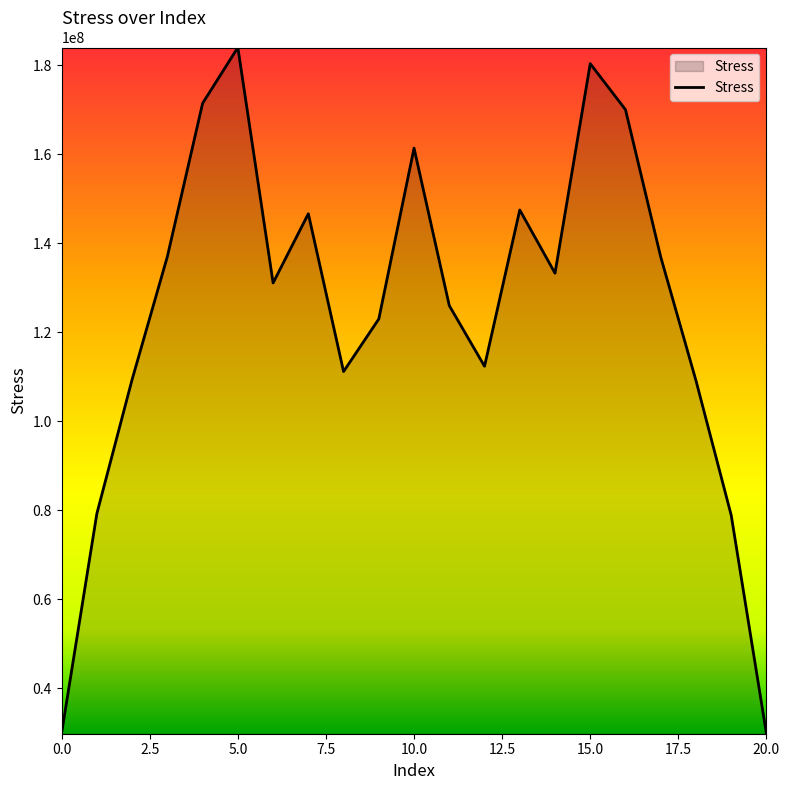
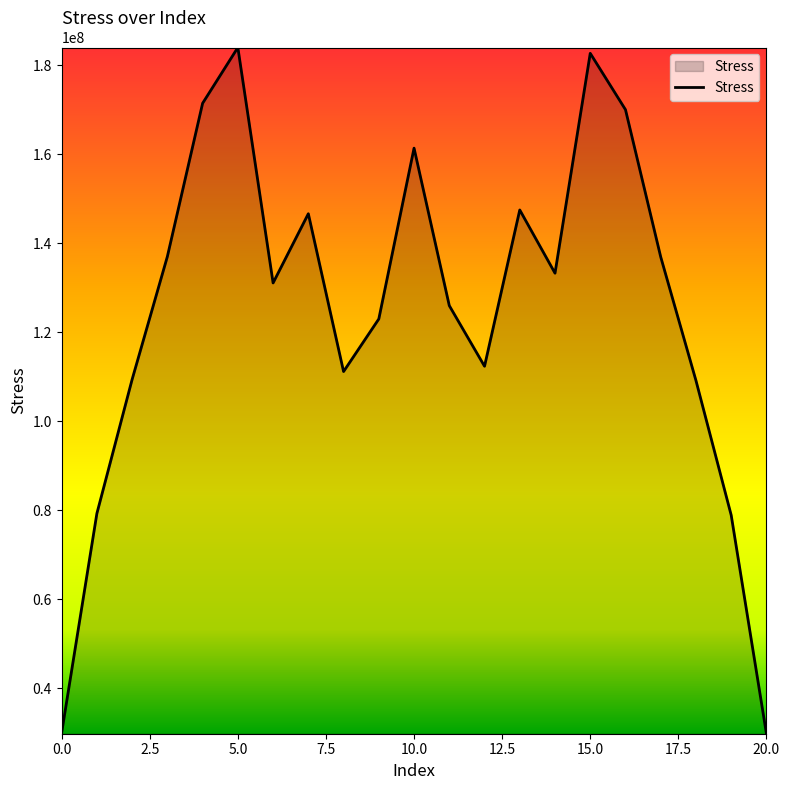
15.0: 180000000 -> 183000000
